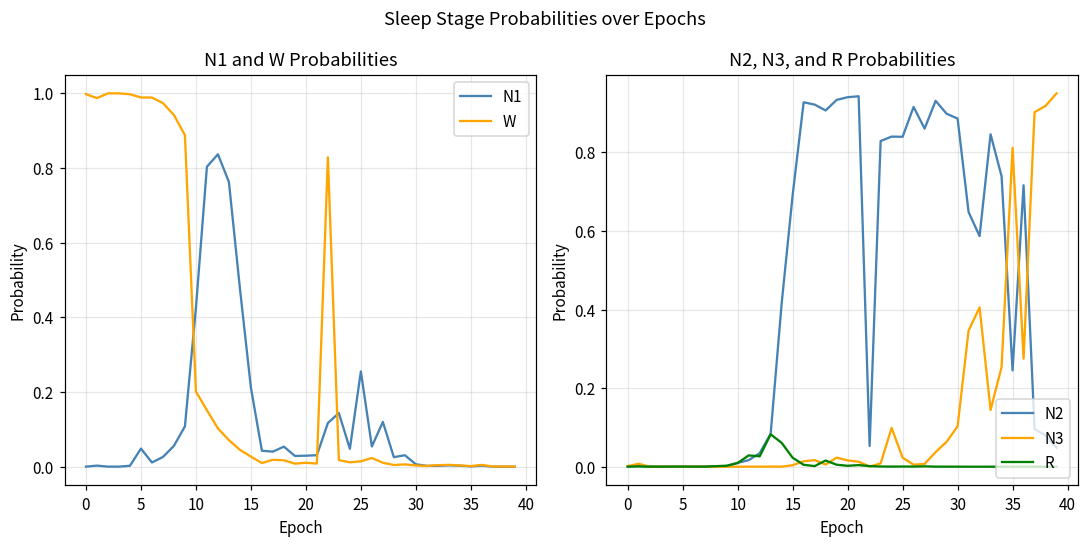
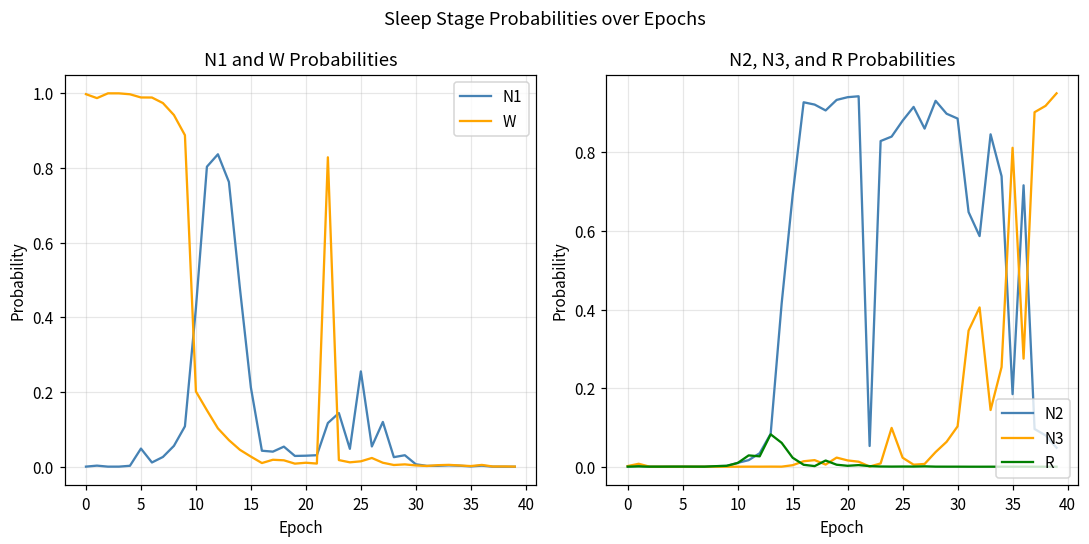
N2, N3, and R Probabilities, N2, 25: 0.84 -> 0.88
N2, N3, and R Probabilities, N2, 35: 0.25 -> 0.18
